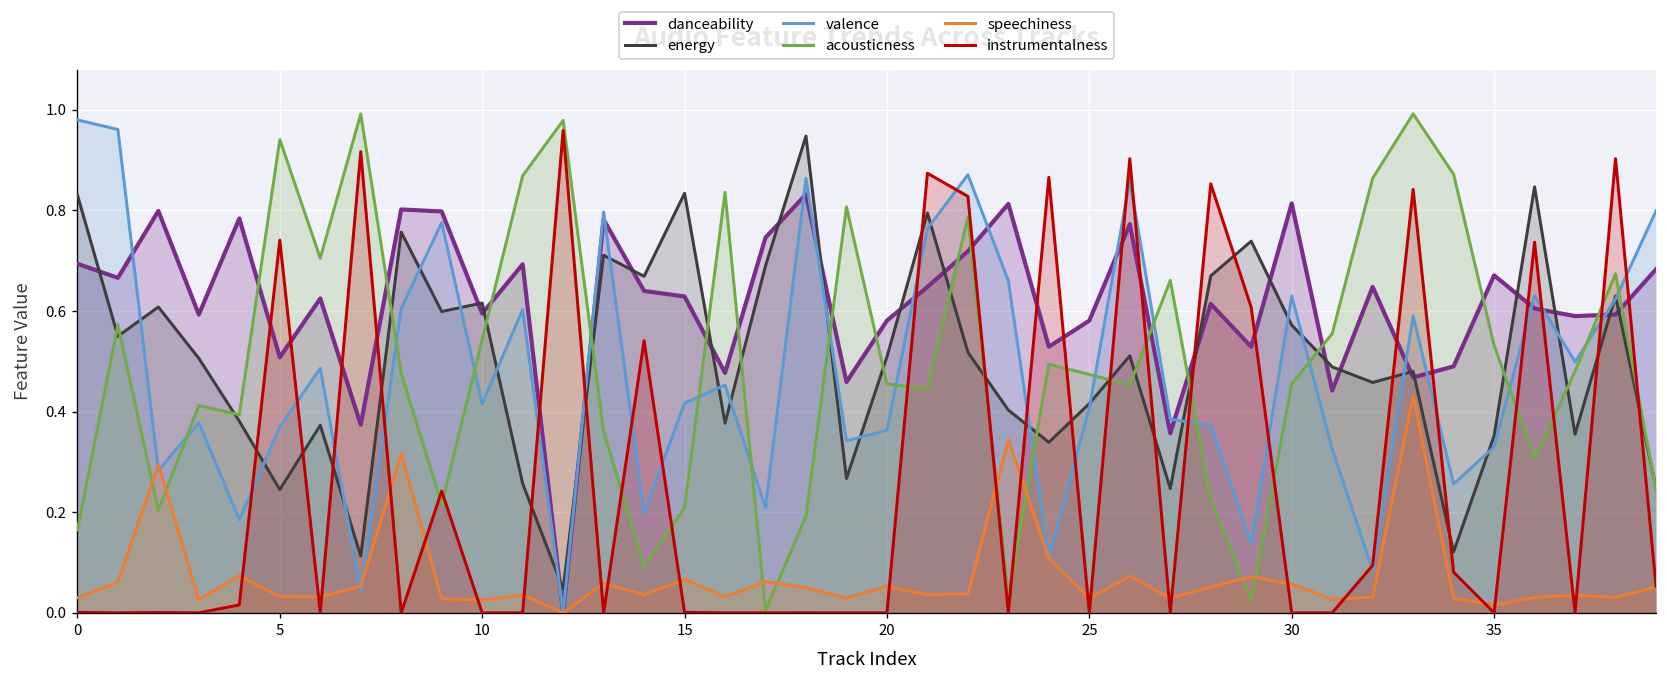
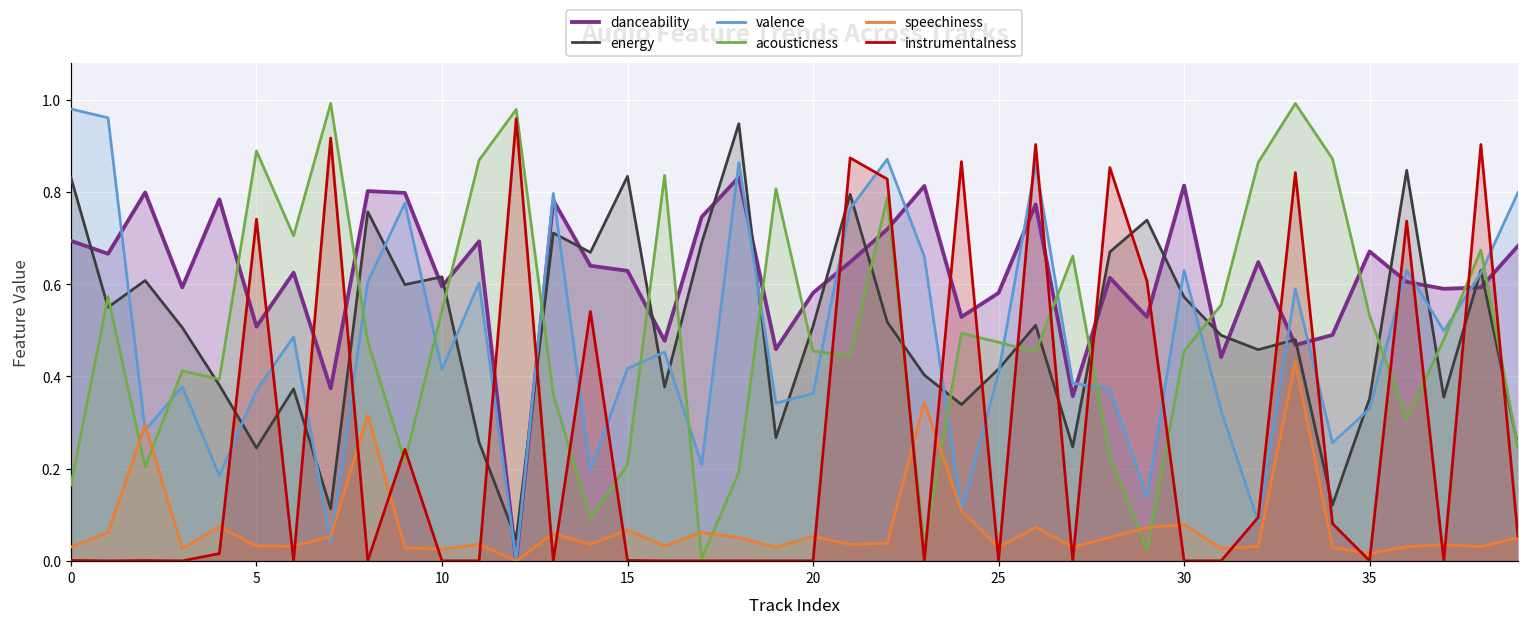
acousticness, 5: 0.94 -> 0.89
speechiness, 30: 0.06 -> 0.08
